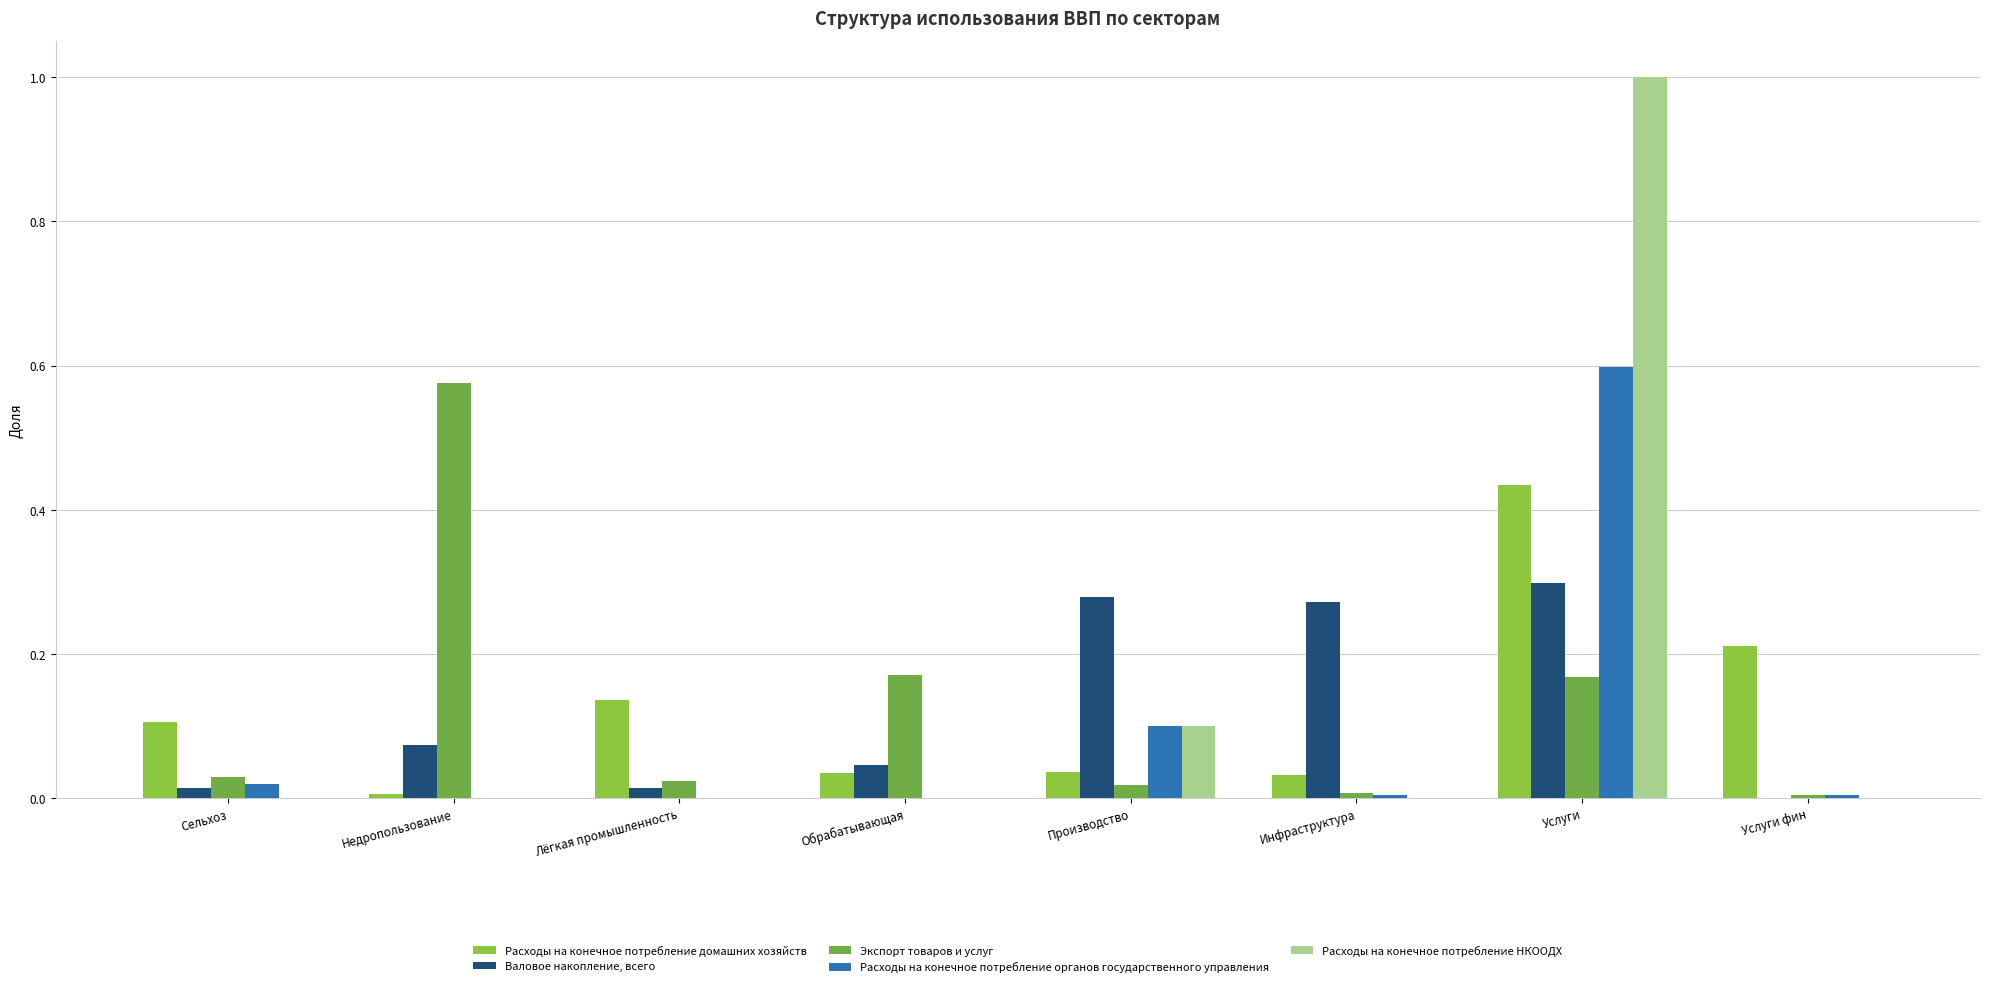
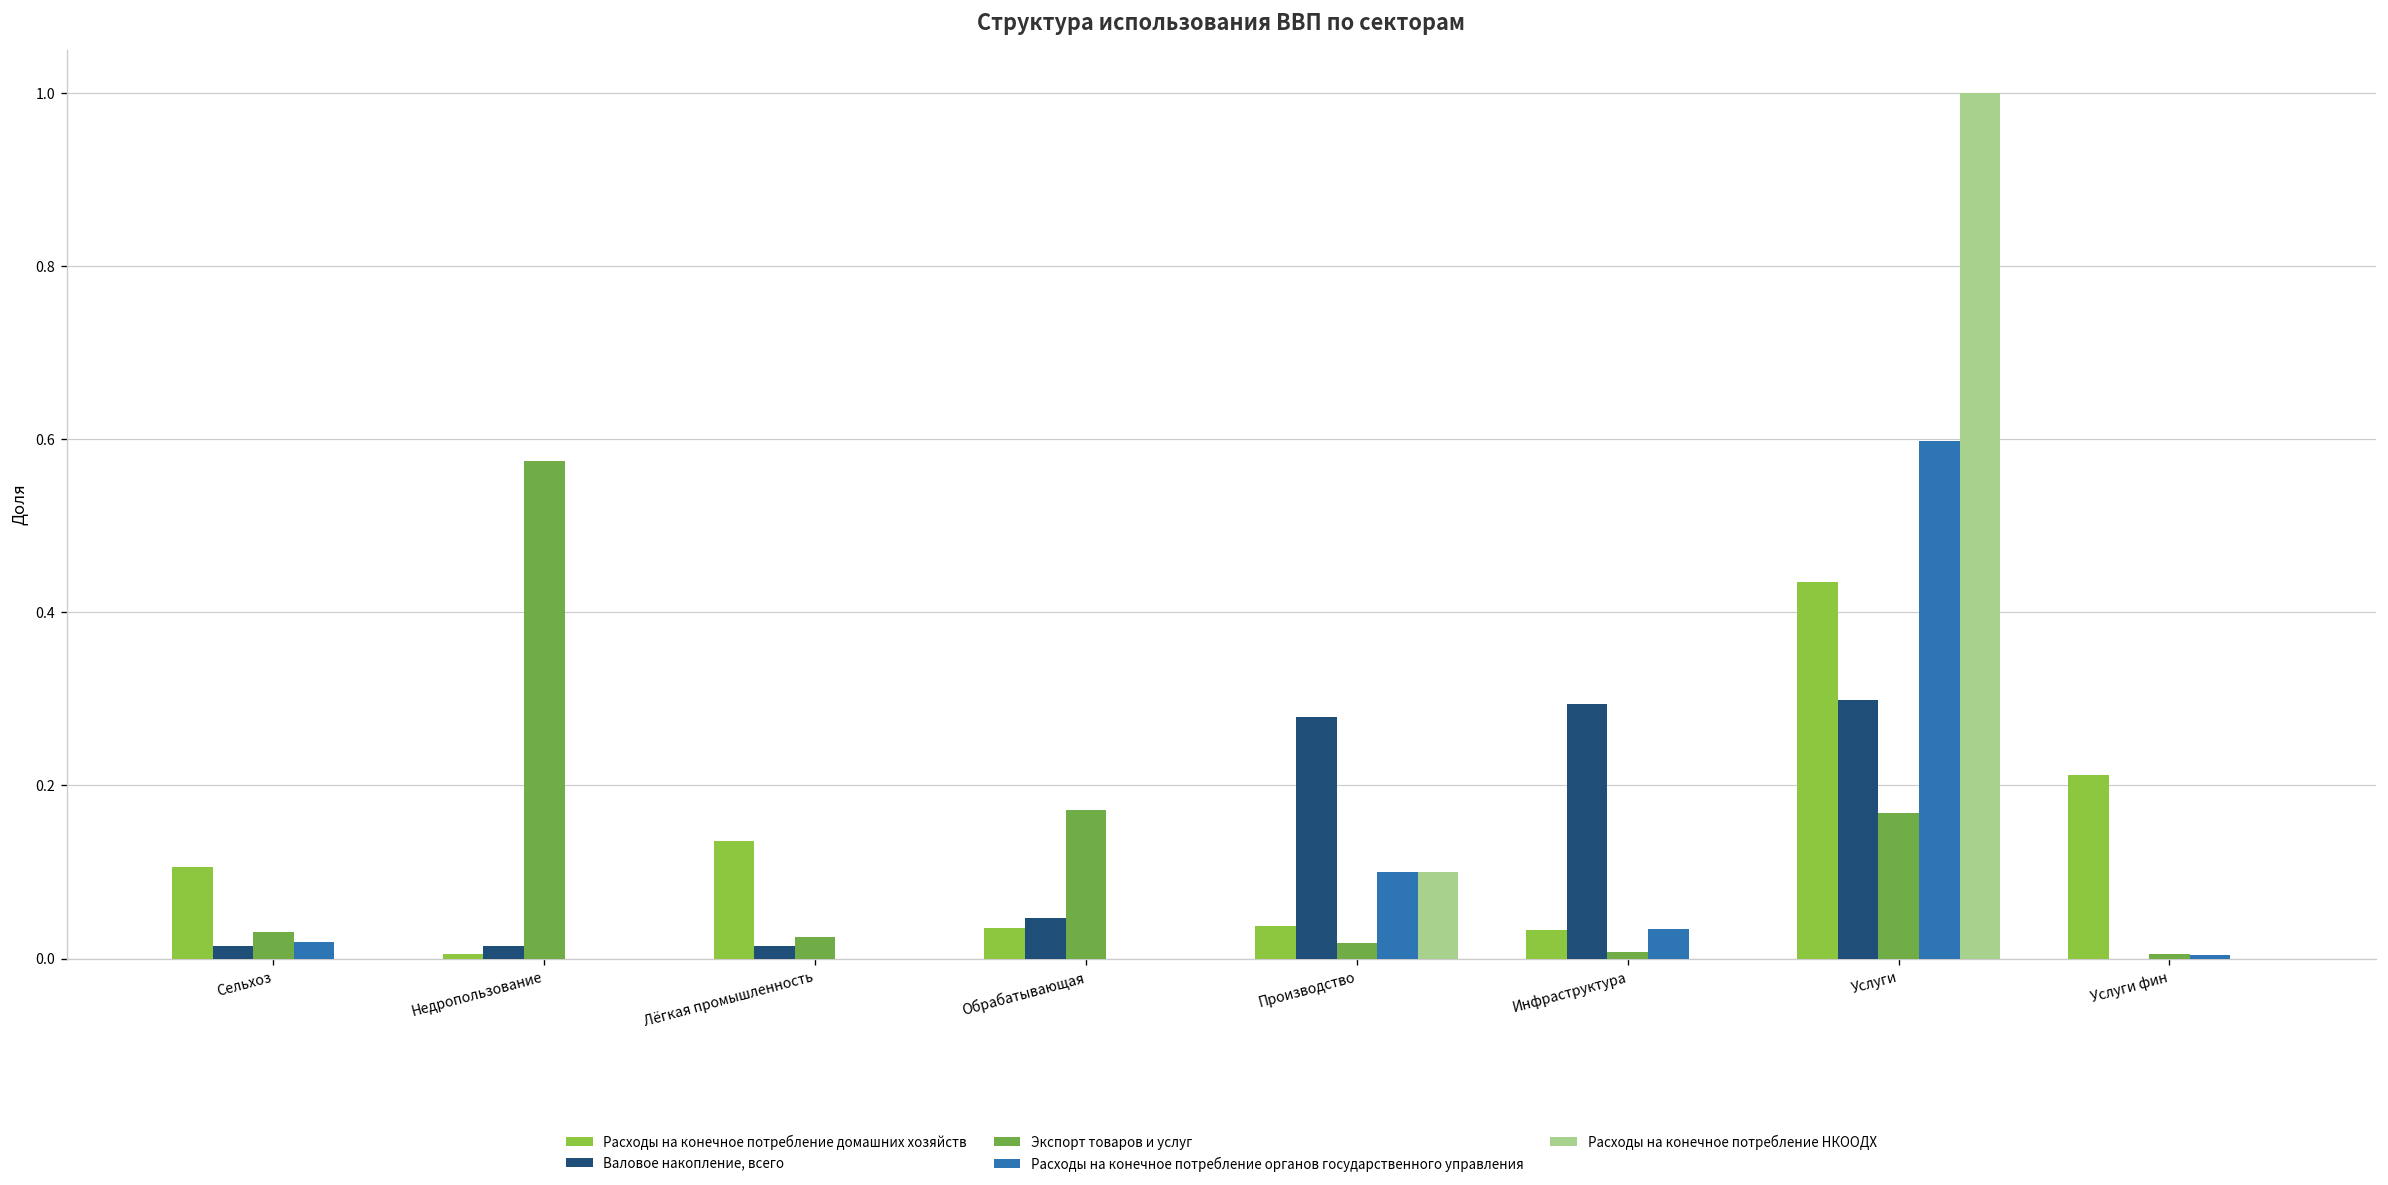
Валовое накопление, всего, Недропользование: 0.07 -> 0.01
Валовое накопление, всего, Инфраструктура: 0.27 -> 0.29
Расходы на конечное потребление органов государственного управления, Инфраструктура: 0.00 -> 0.03
